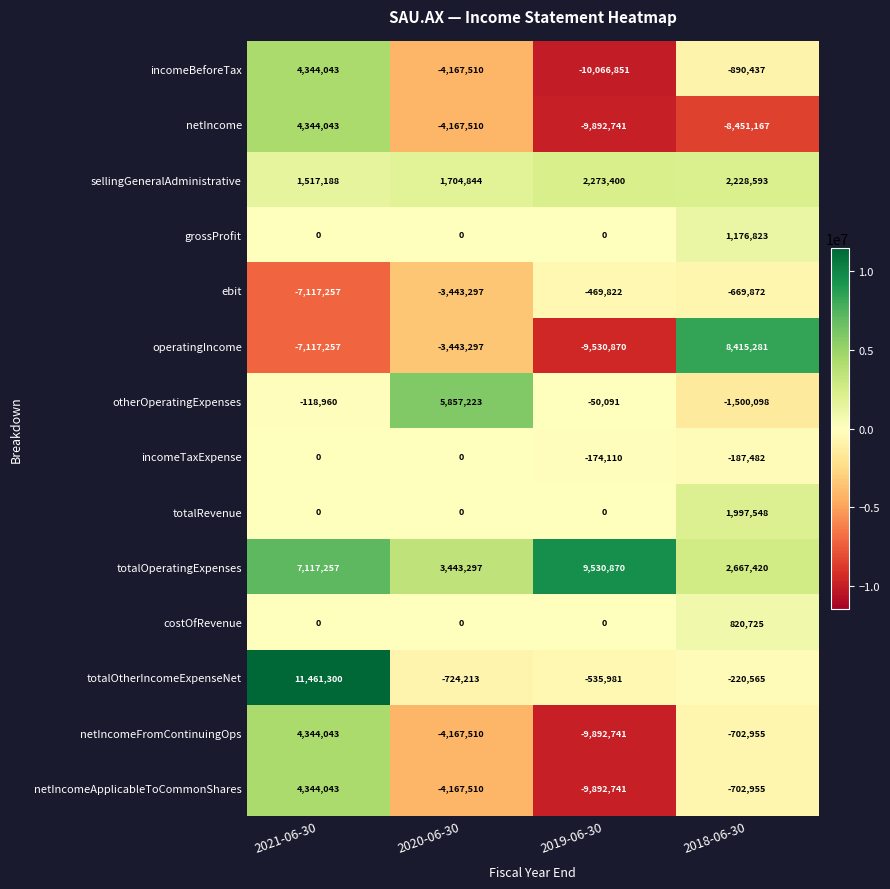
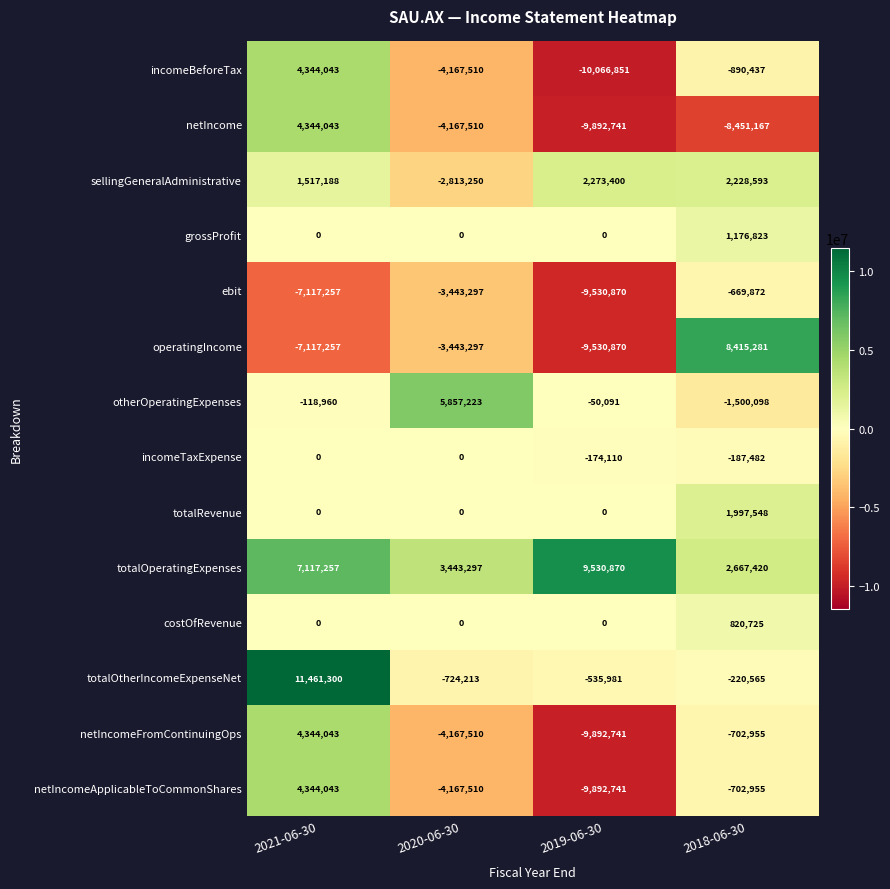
sellingGeneralAdministrative, 2020-06-30: 1,704,844 -> -2,813,250
ebit, 2019-06-30: -469,822 -> -9,530,870
